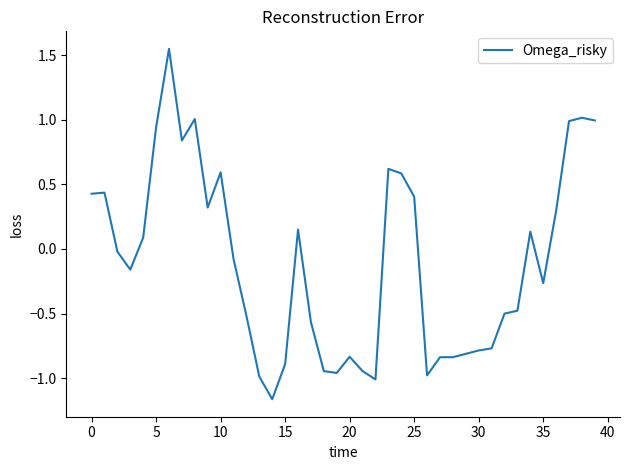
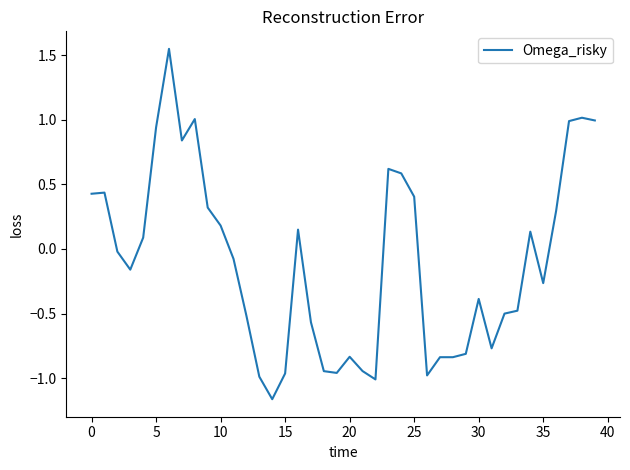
10: 0.59 -> 0.18
15: -0.89 -> -0.96
30: -0.79 -> -0.39
